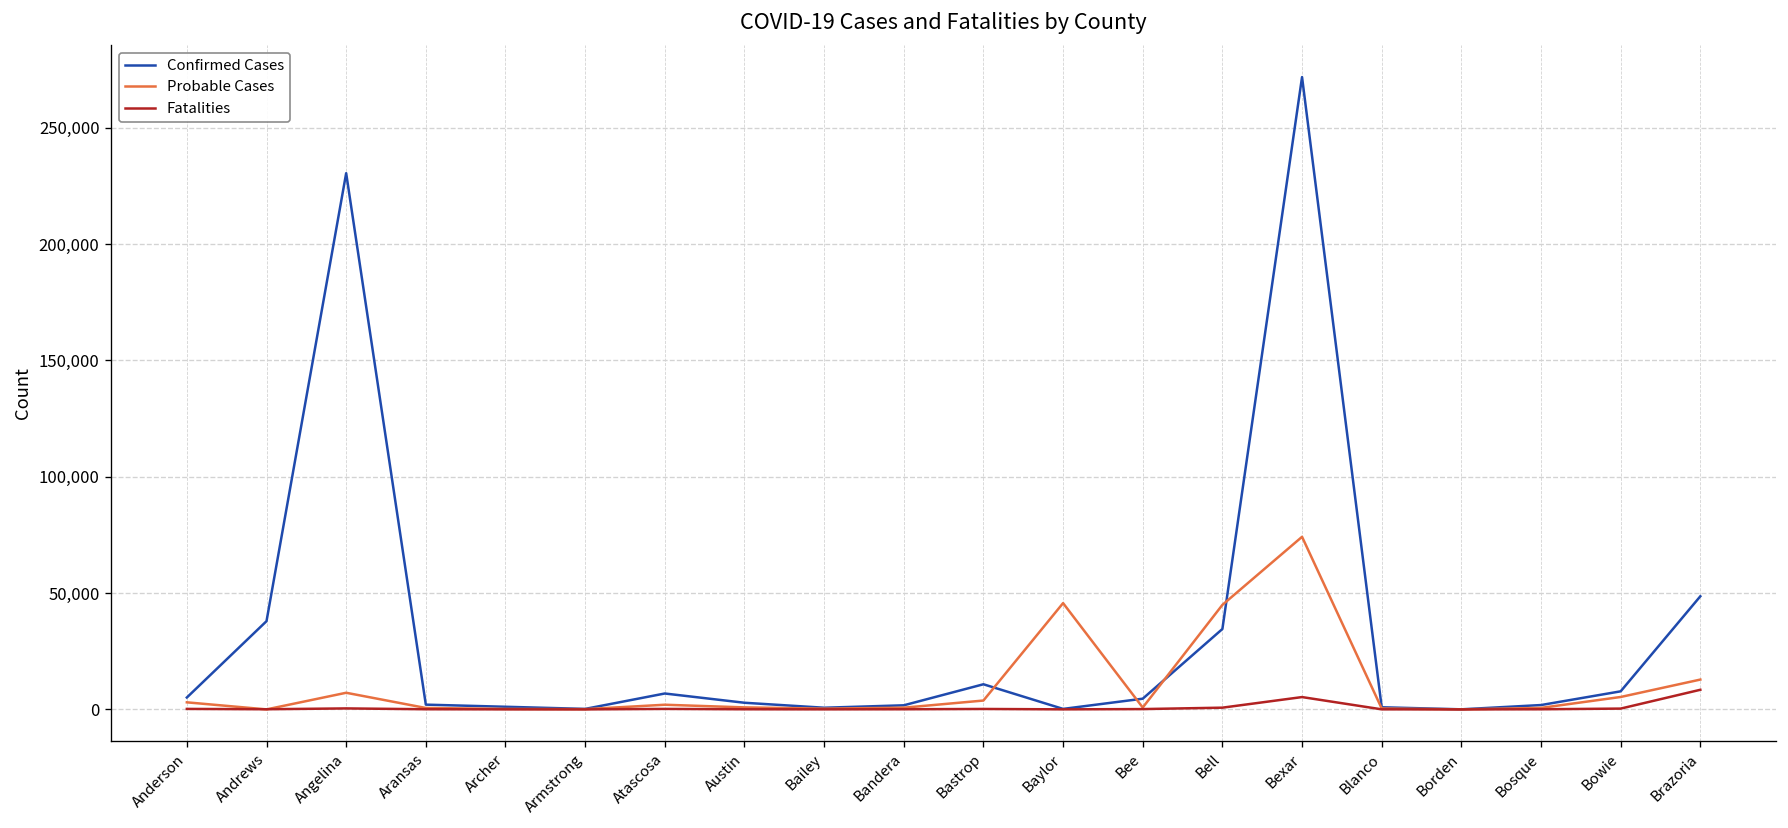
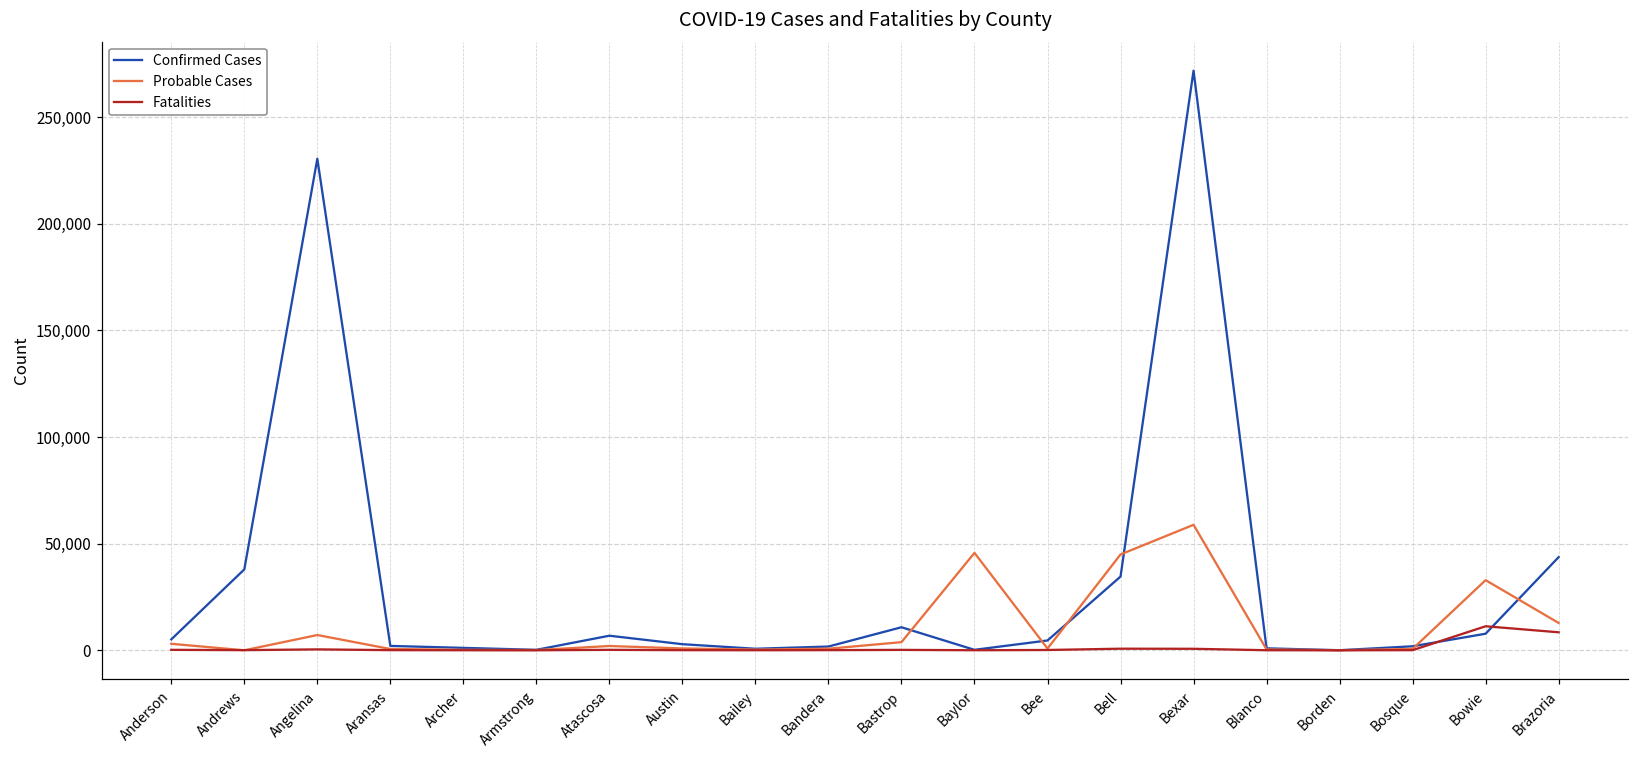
Probable Cases, Bexar: 74,000 -> 59,000
Fatalities, Bexar: 5,000 -> 1,000
Probable Cases, Bowie: 5,000 -> 33,000
Fatalities, Bowie: 0 -> 11,000
Confirmed Cases, Brazoria: 49,000 -> 44,000
